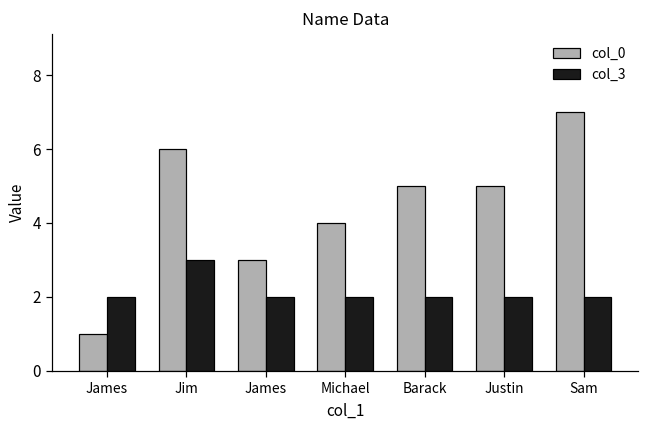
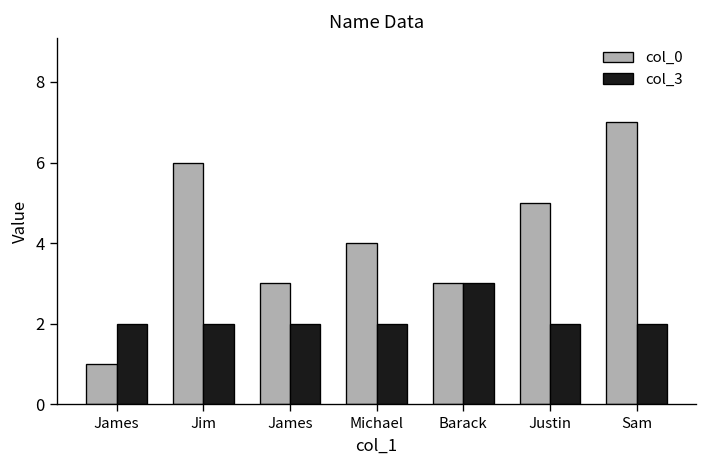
col_3, Jim: 3 -> 2
col_0, Barack: 5 -> 3
col_3, Barack: 2 -> 3
